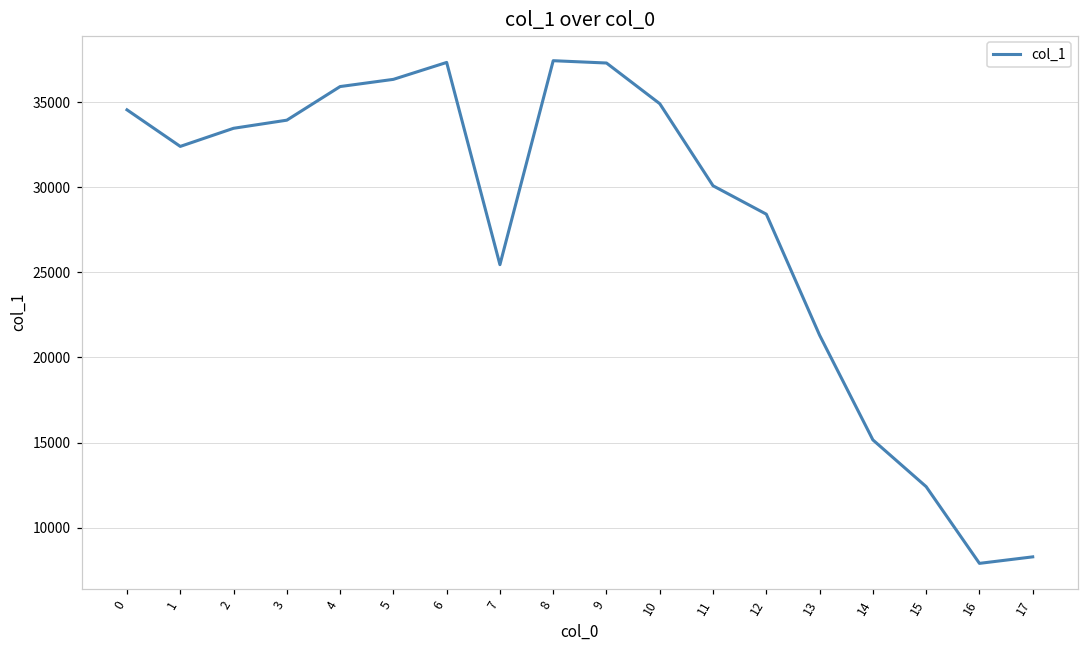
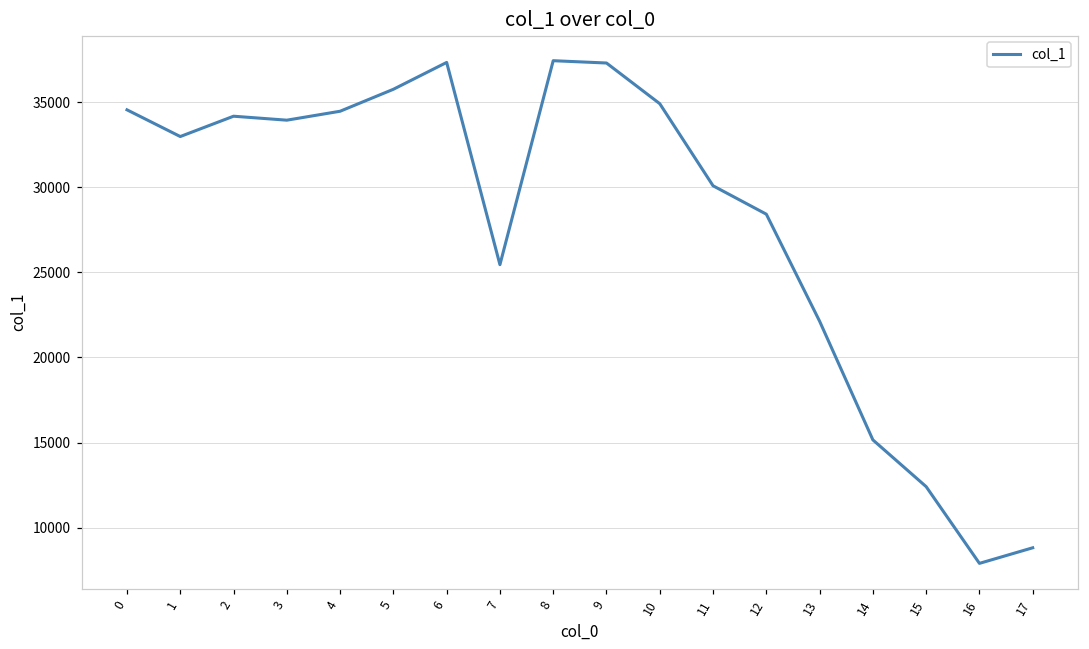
1: 32400 -> 33000
2: 33500 -> 34200
4: 35900 -> 34500
5: 36400 -> 35800
13: 21300 -> 22100
17: 8300 -> 8800
